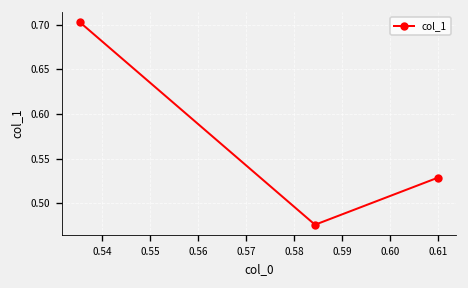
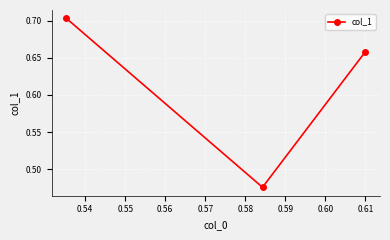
0.61: 0.53 -> 0.66
